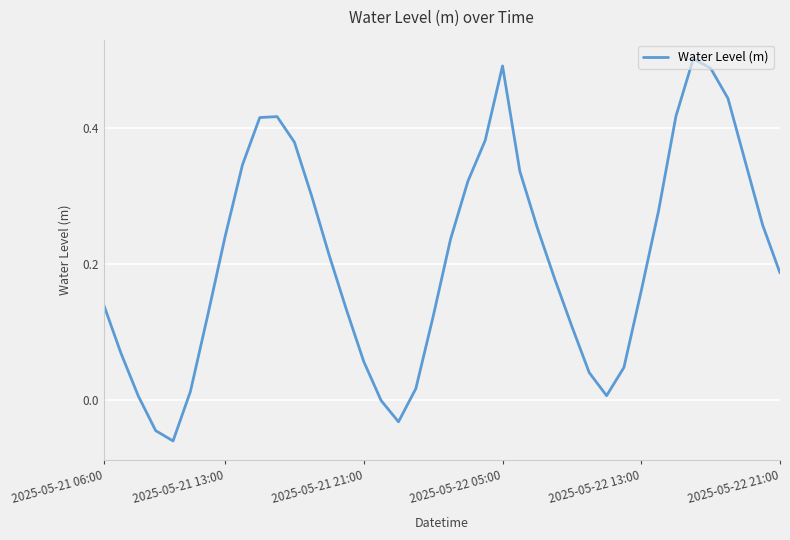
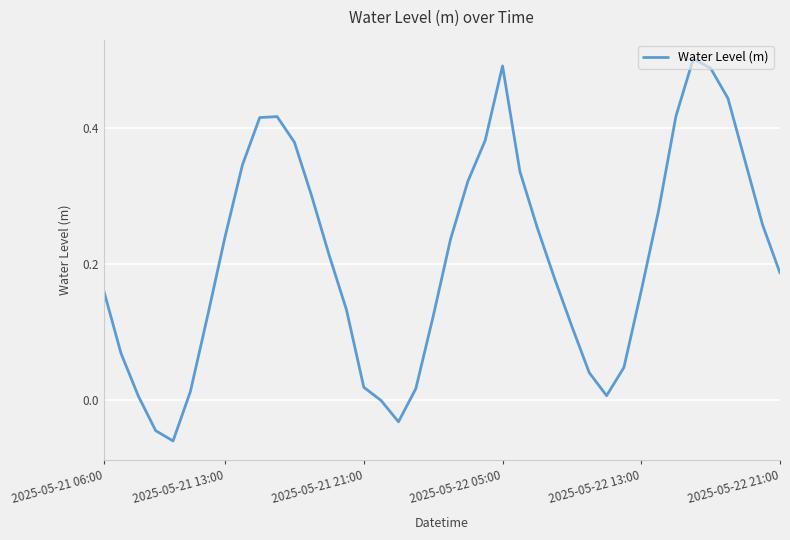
2025-05-21 06:00: 0.14 -> 0.16
2025-05-21 21:00: 0.06 -> 0.02
